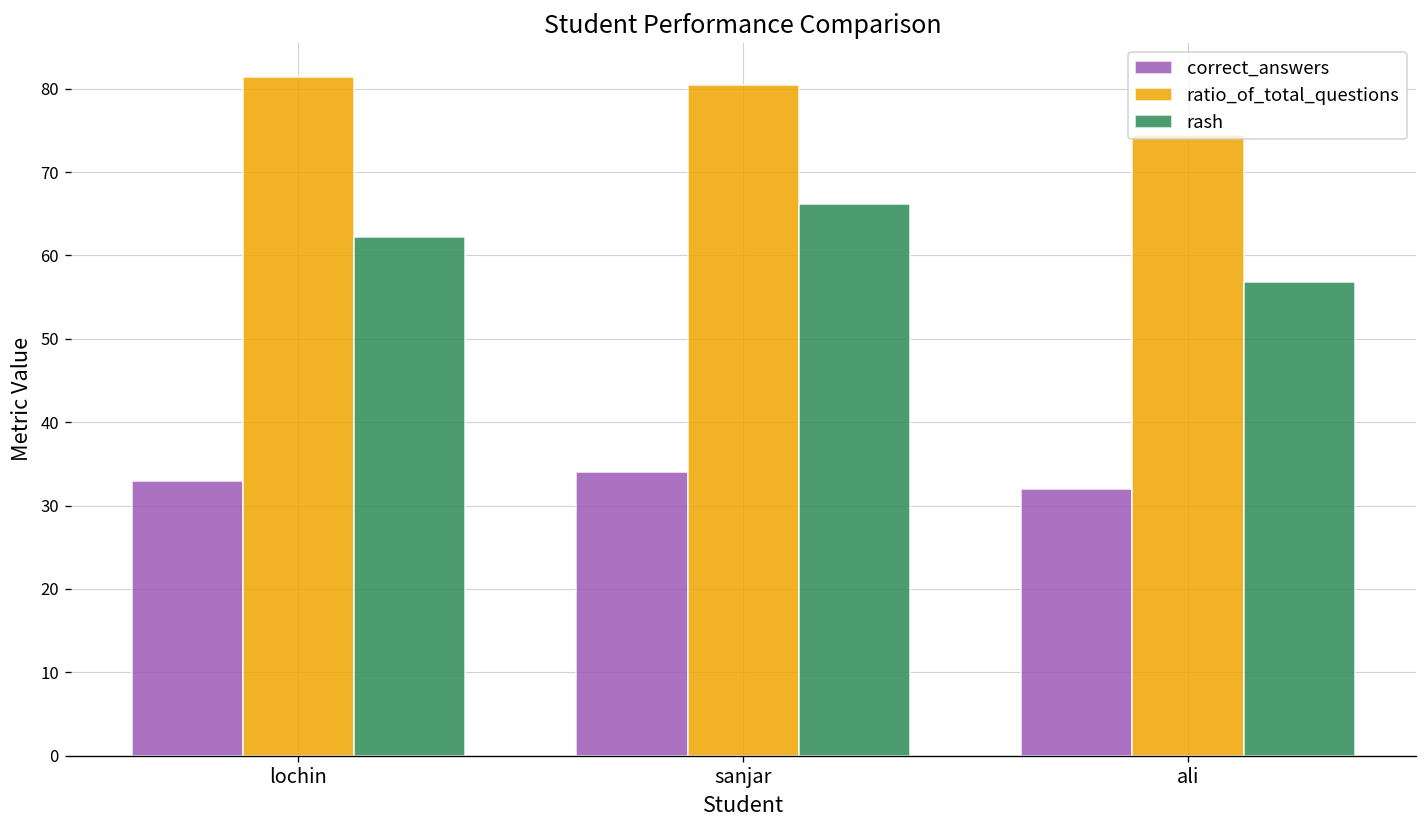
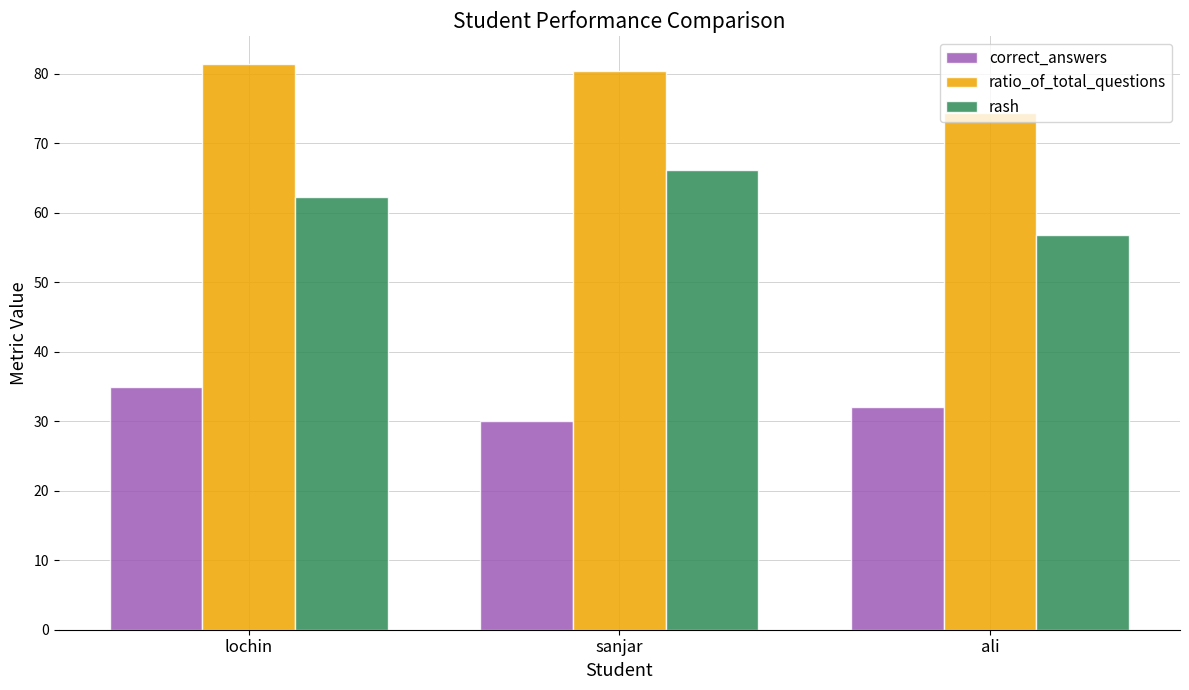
correct_answers, lochin: 33 -> 35
correct_answers, sanjar: 34 -> 30
